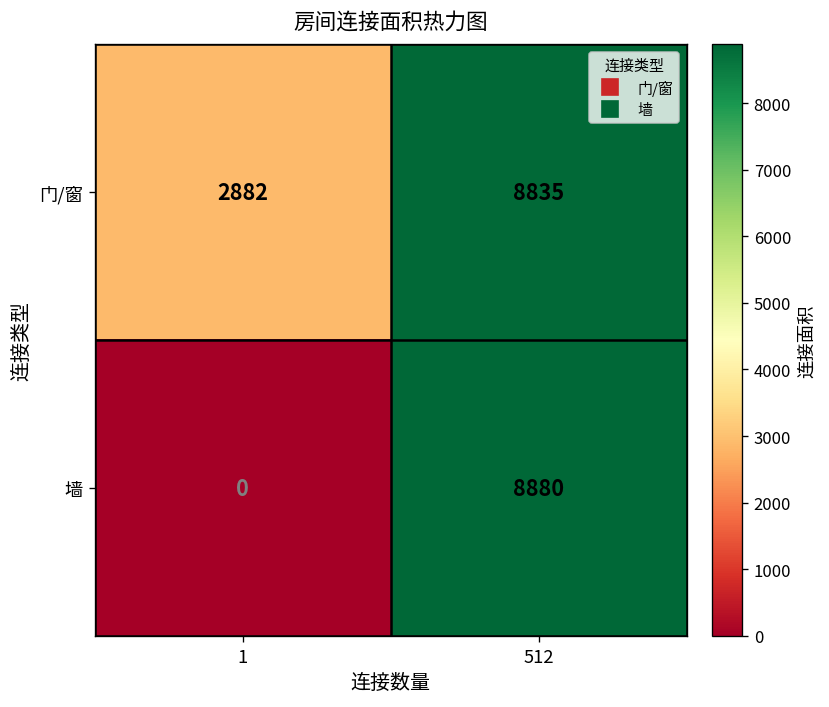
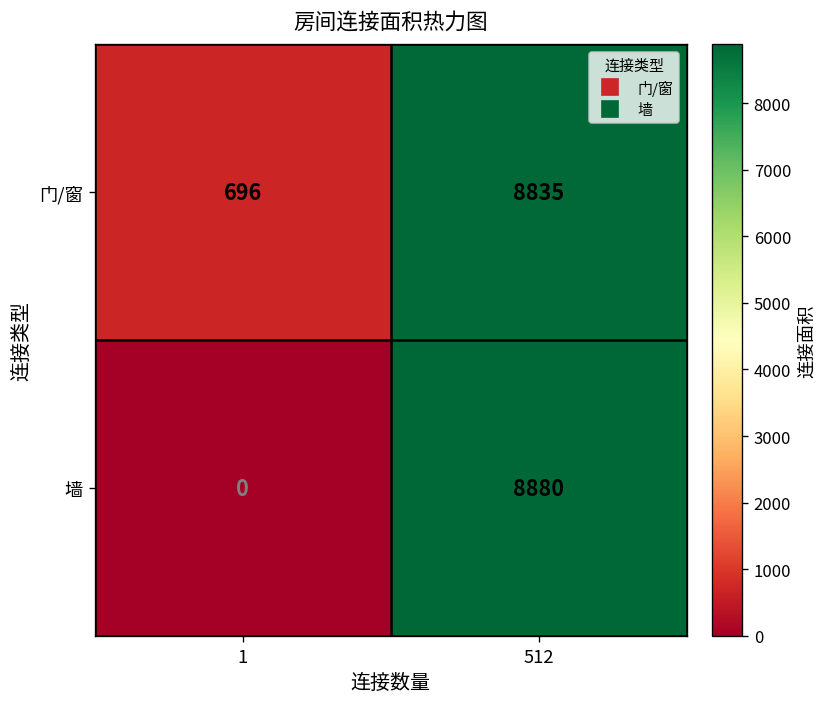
门/窗, 1: 2882 -> 696
